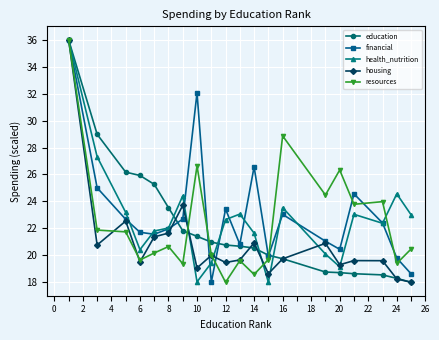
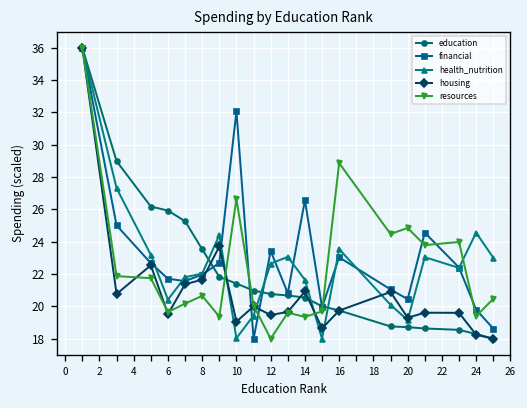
resources, 14: 18.6 -> 19.4
resources, 20: 26.3 -> 24.9
